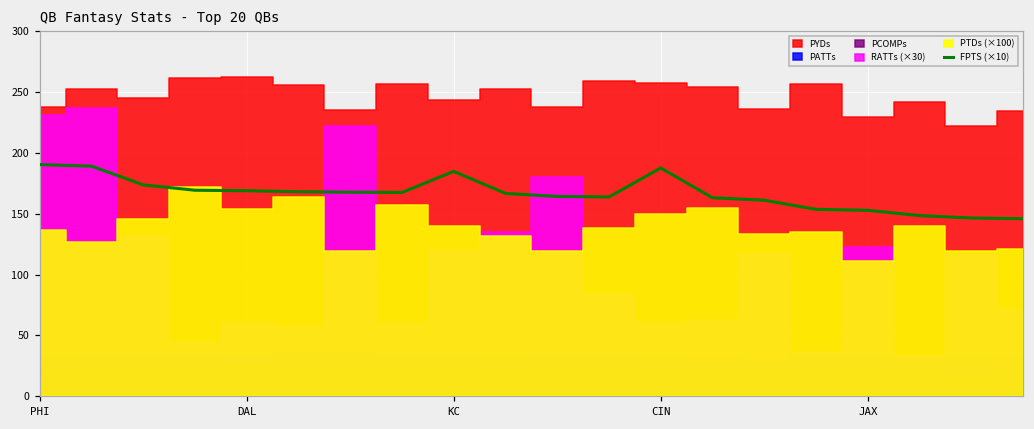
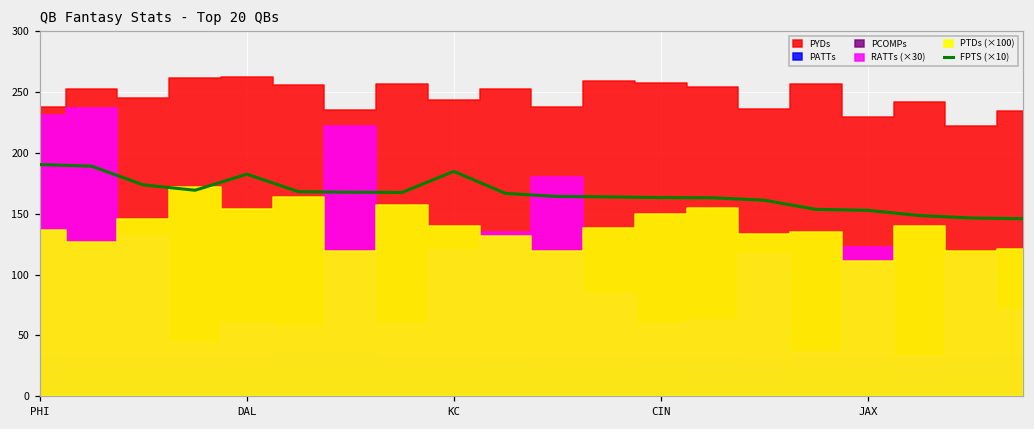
FPTS (×10), DAL: 169 -> 183
FPTS (×10), CIN: 188 -> 163
